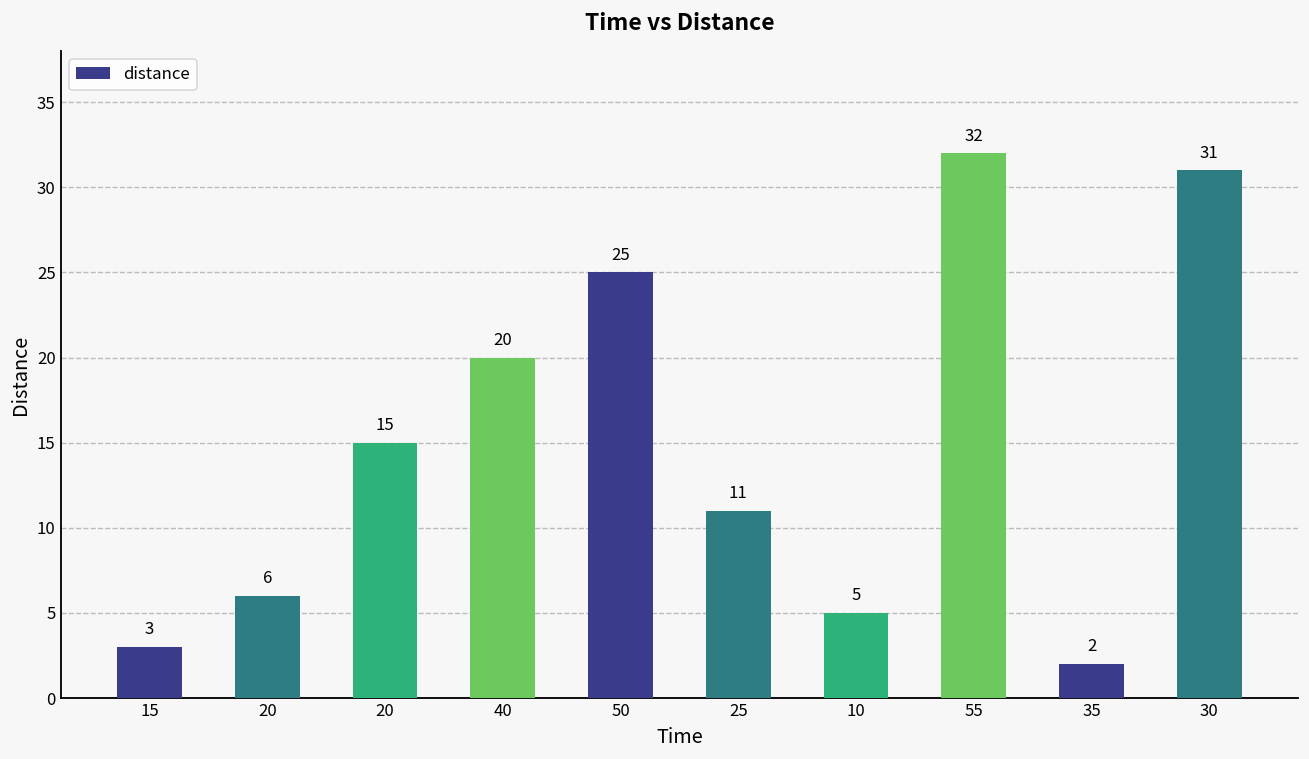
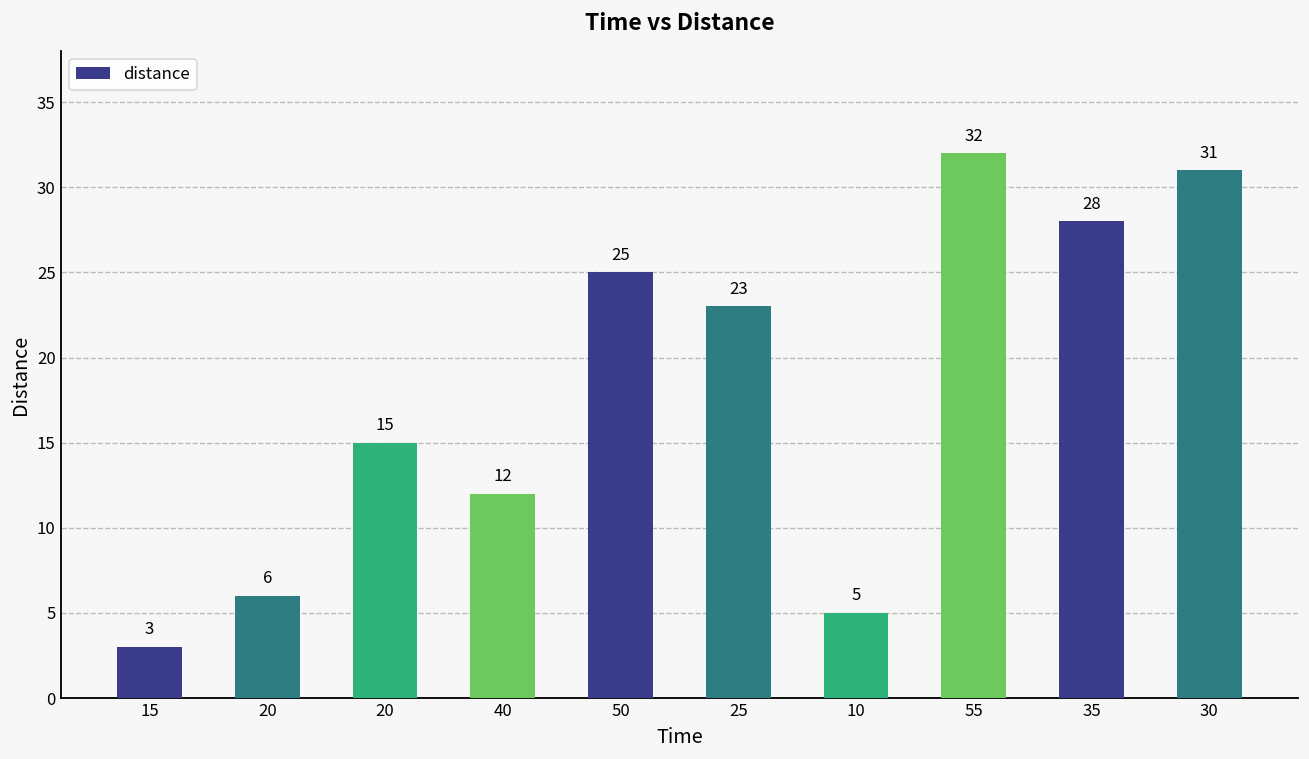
40: 20 -> 12
25: 11 -> 23
35: 2 -> 28
